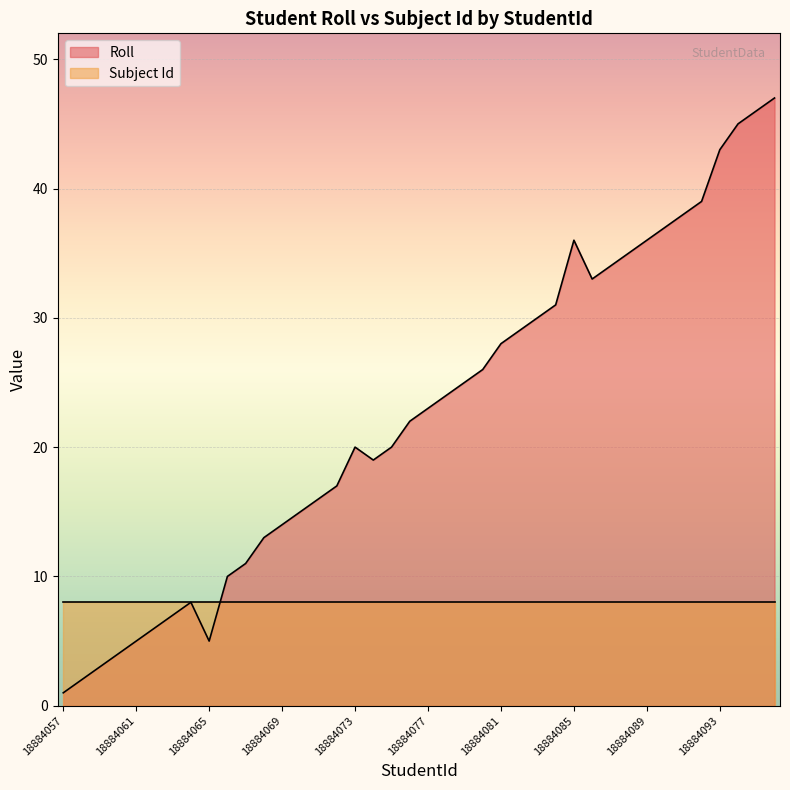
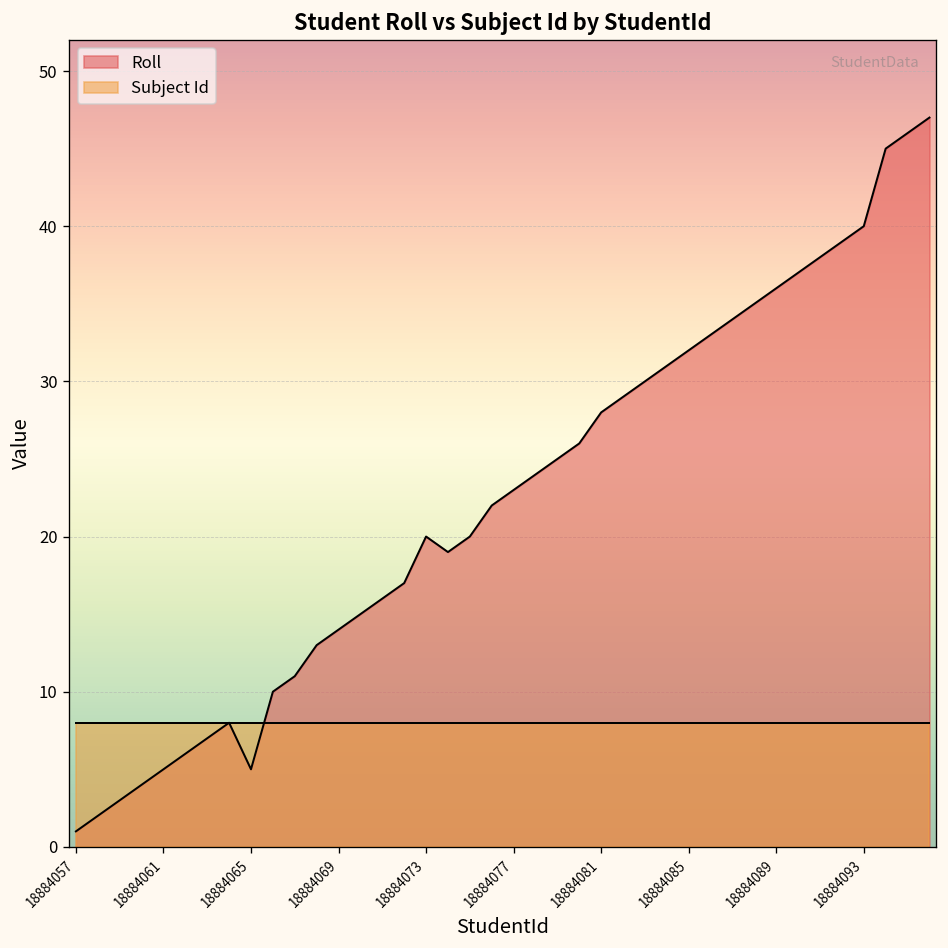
Roll, 18884085: 36 -> 32
Roll, 18884093: 43 -> 40
